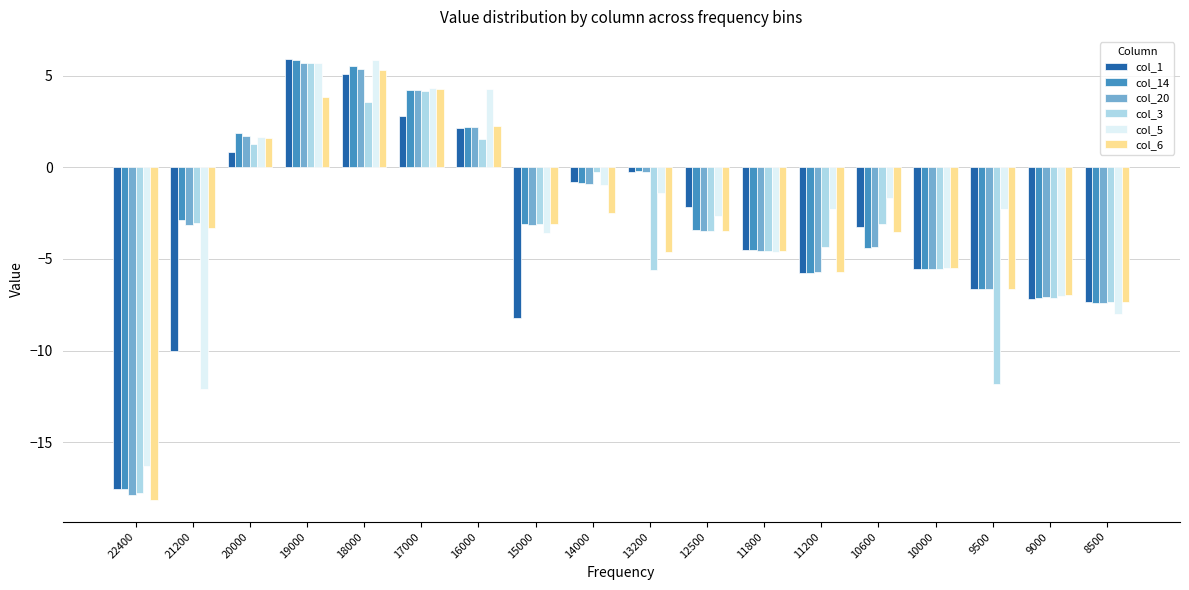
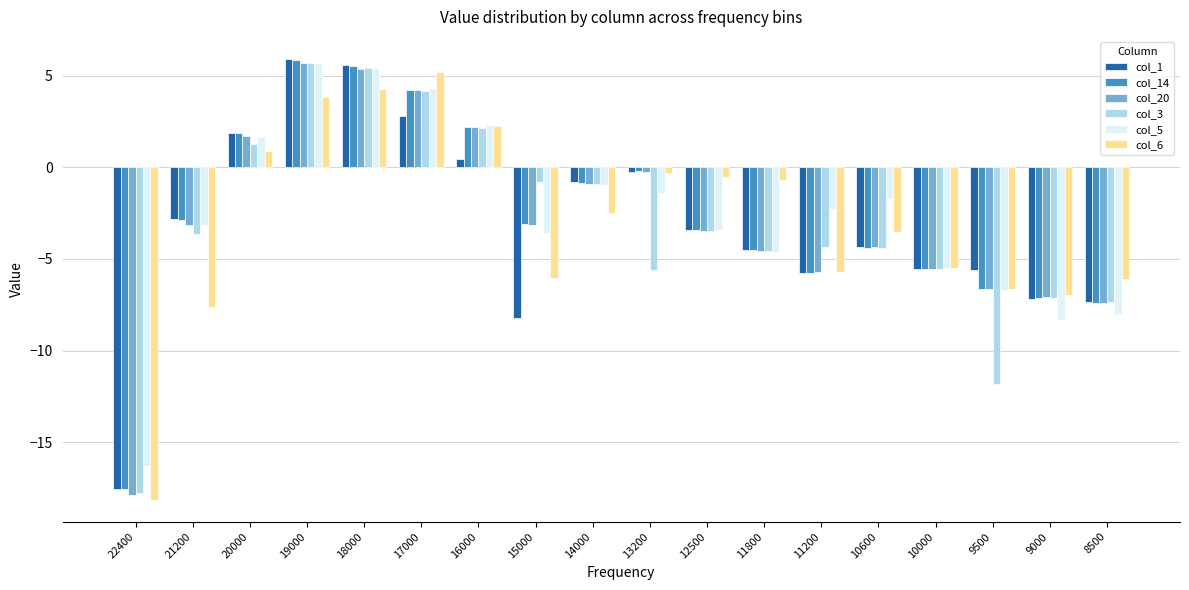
col_1, 21200: -10.0 -> -2.8
col_3, 21200: -3.1 -> -3.6
col_5, 21200: -12.1 -> -3.2
col_6, 21200: -3.3 -> -7.6
col_1, 20000: 0.8 -> 1.9
col_6, 20000: 1.6 -> 0.9
col_1, 18000: 5.1 -> 5.6
col_3, 18000: 3.6 -> 5.4
col_5, 18000: 5.9 -> 5.4
col_6, 18000: 5.3 -> 4.3
col_6, 17000: 4.3 -> 5.2
col_1, 16000: 2.2 -> 0.4
col_3, 16000: 1.5 -> 2.2
col_5, 16000: 4.3 -> 2.3
col_3, 15000: -3.1 -> -0.8
col_6, 15000: -3.1 -> -6.1
col_3, 14000: -0.3 -> -0.9
col_6, 13200: -4.6 -> -0.3
col_1, 12500: -2.1 -> -3.4
col_5, 12500: -2.7 -> -3.4
col_6, 12500: -3.5 -> -0.5
col_6, 11800: -4.6 -> -0.7
col_1, 10600: -3.2 -> -4.3
col_3, 10600: -3.1 -> -4.4
col_1, 9500: -6.6 -> -5.6
col_5, 9500: -2.3 -> -6.7
col_5, 9000: -7.0 -> -8.4
col_6, 8500: -7.4 -> -6.1
